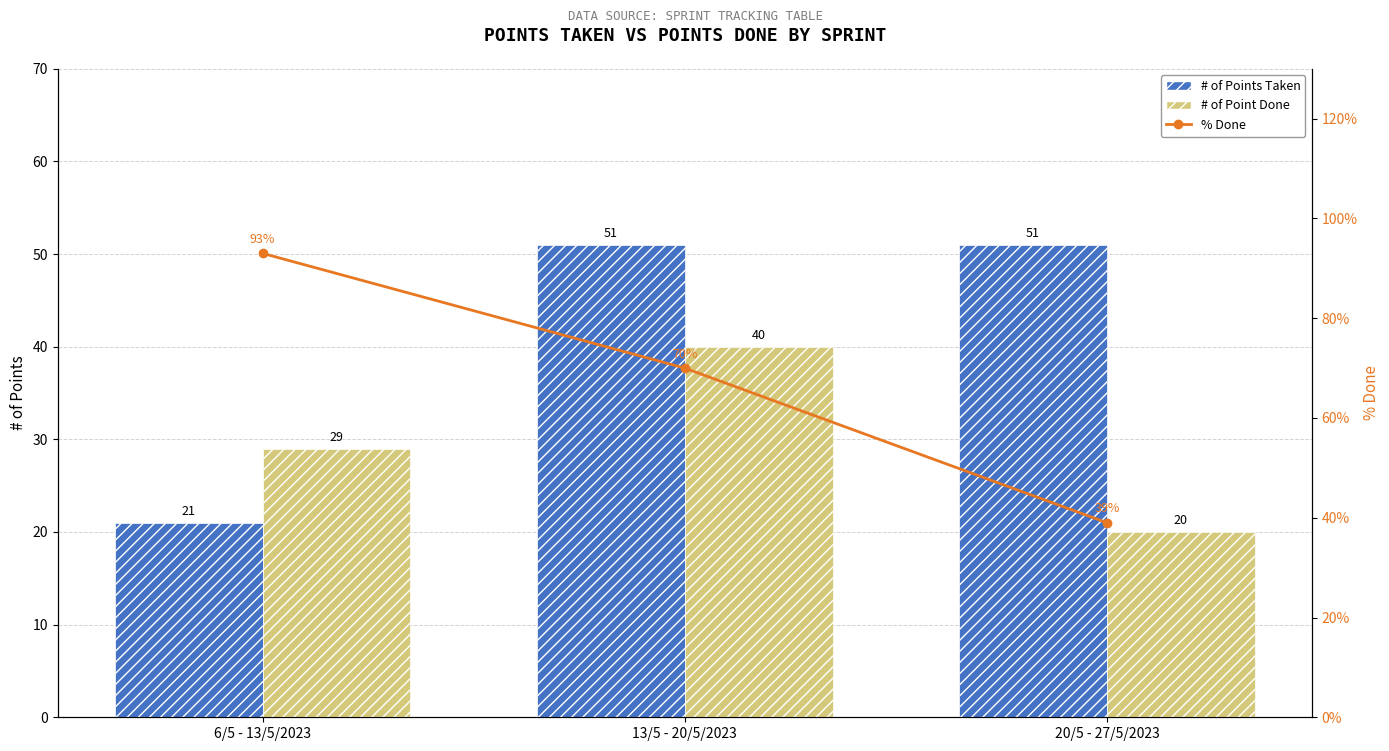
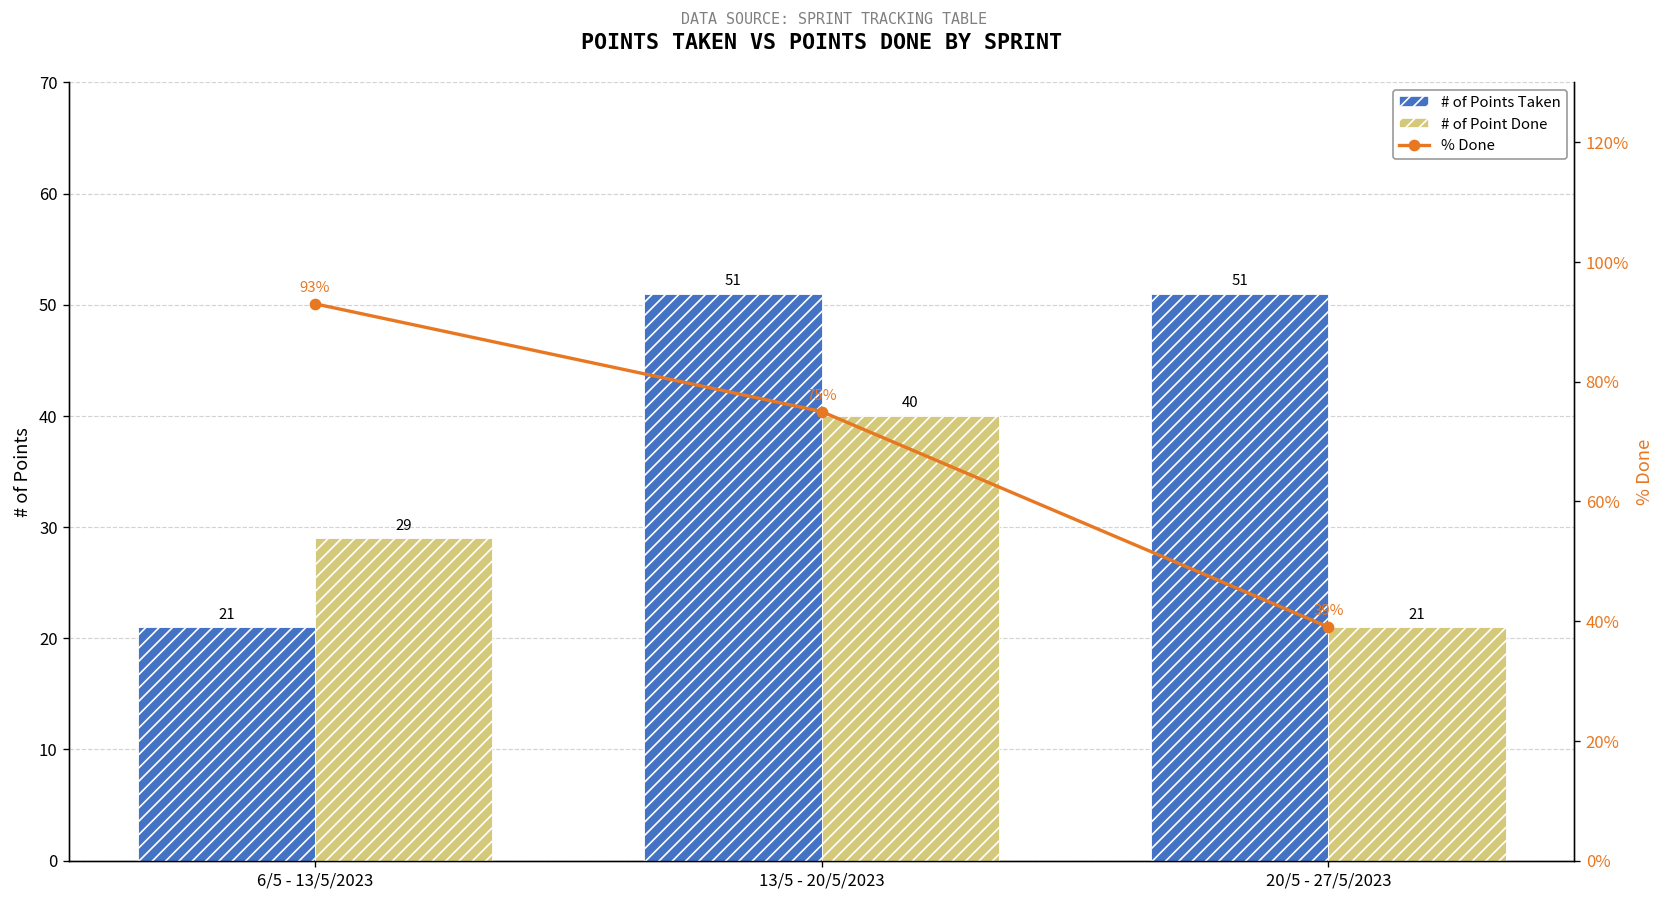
# of Point Done, 20/5 - 27/5/2023: 20 -> 21
% Done, 13/5 - 20/5/2023: 70% -> 75%
